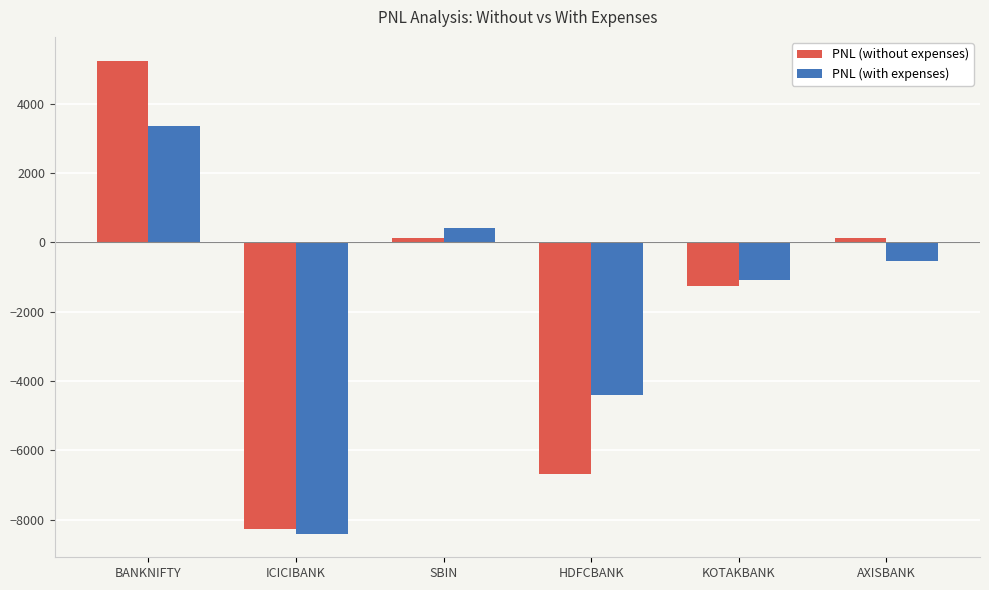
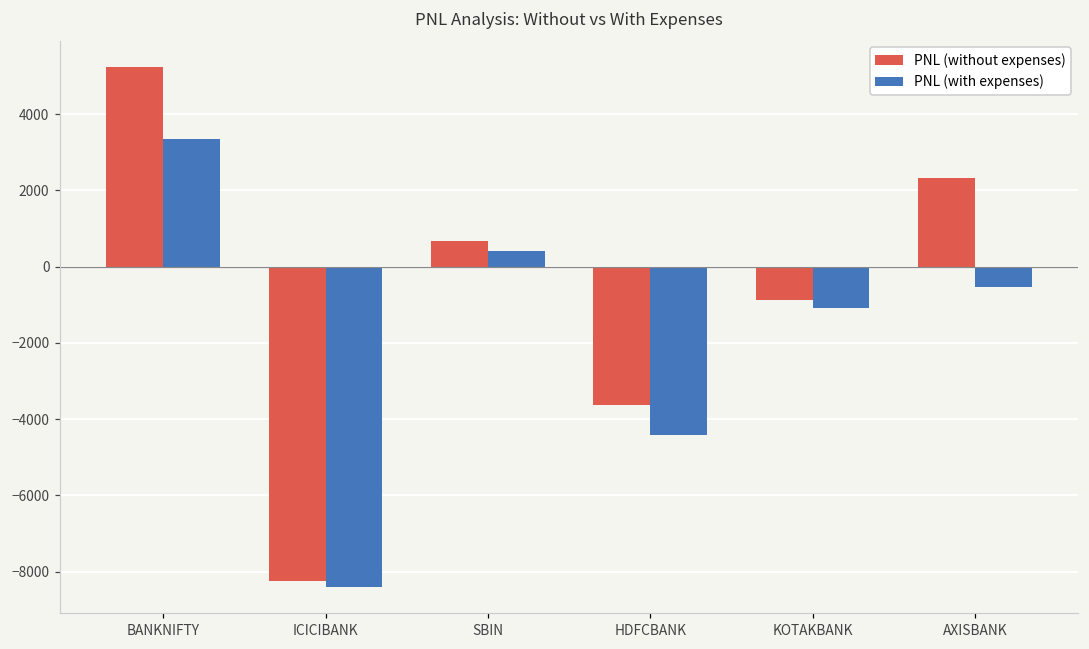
PNL (without expenses), SBIN: 100 -> 700
PNL (without expenses), HDFCBANK: -6700 -> -3600
PNL (without expenses), KOTAKBANK: -1300 -> -900
PNL (without expenses), AXISBANK: 100 -> 2300
